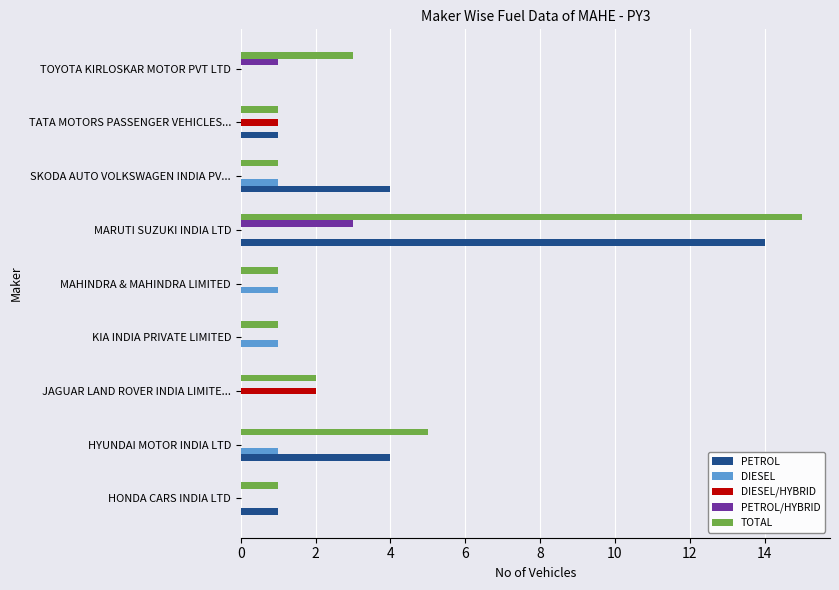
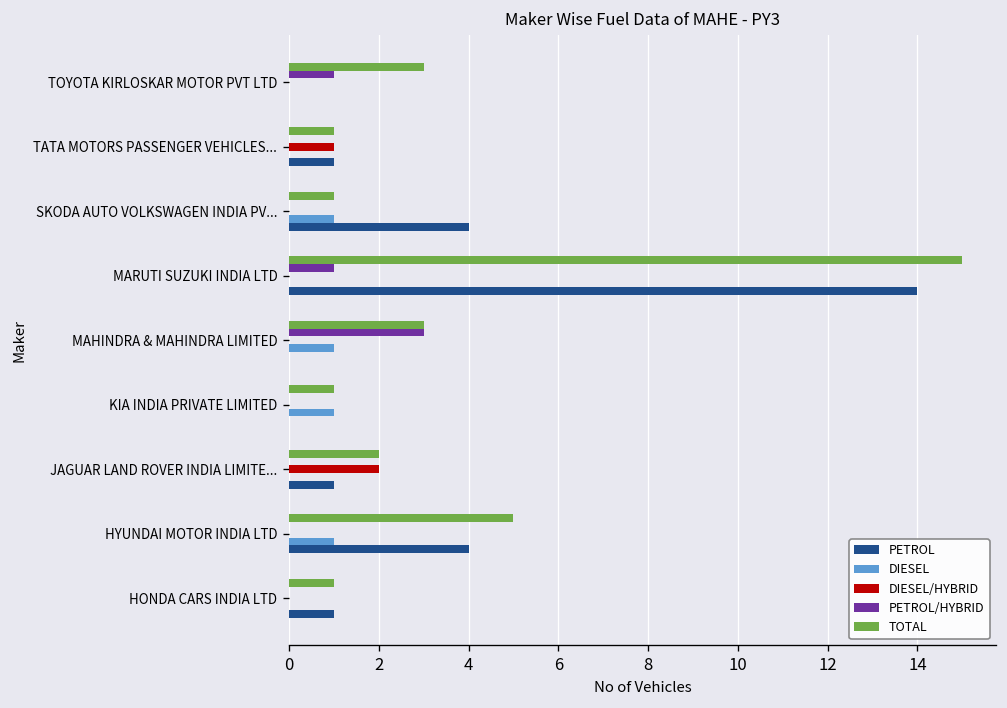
PETROL/HYBRID, MARUTI SUZUKI INDIA LTD: 3 -> 1
TOTAL, MAHINDRA & MAHINDRA LIMITED: 1 -> 3
PETROL/HYBRID, MAHINDRA & MAHINDRA LIMITED: 0 -> 3
PETROL, JAGUAR LAND ROVER INDIA LIMITE...: 0 -> 1
